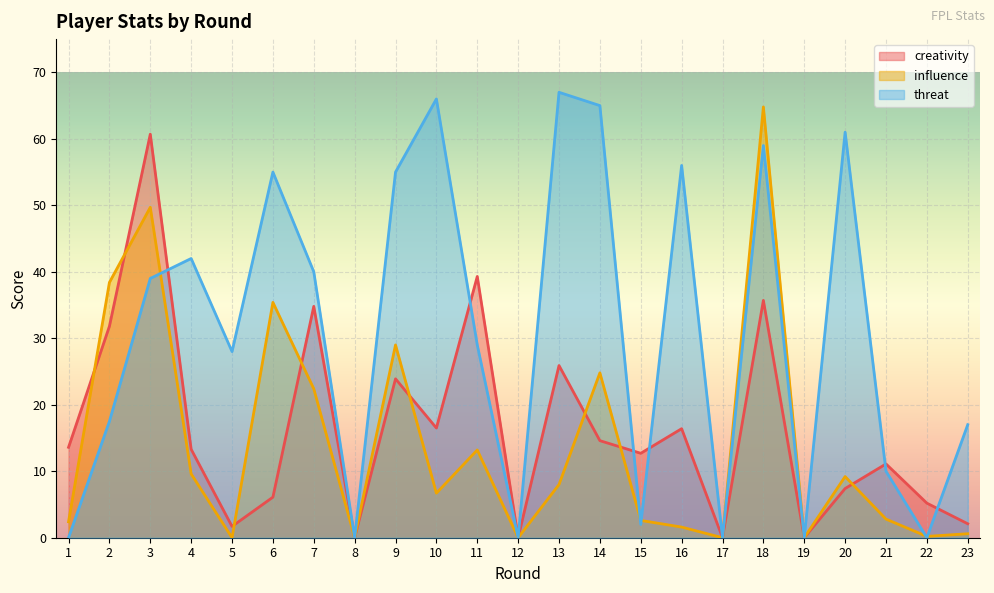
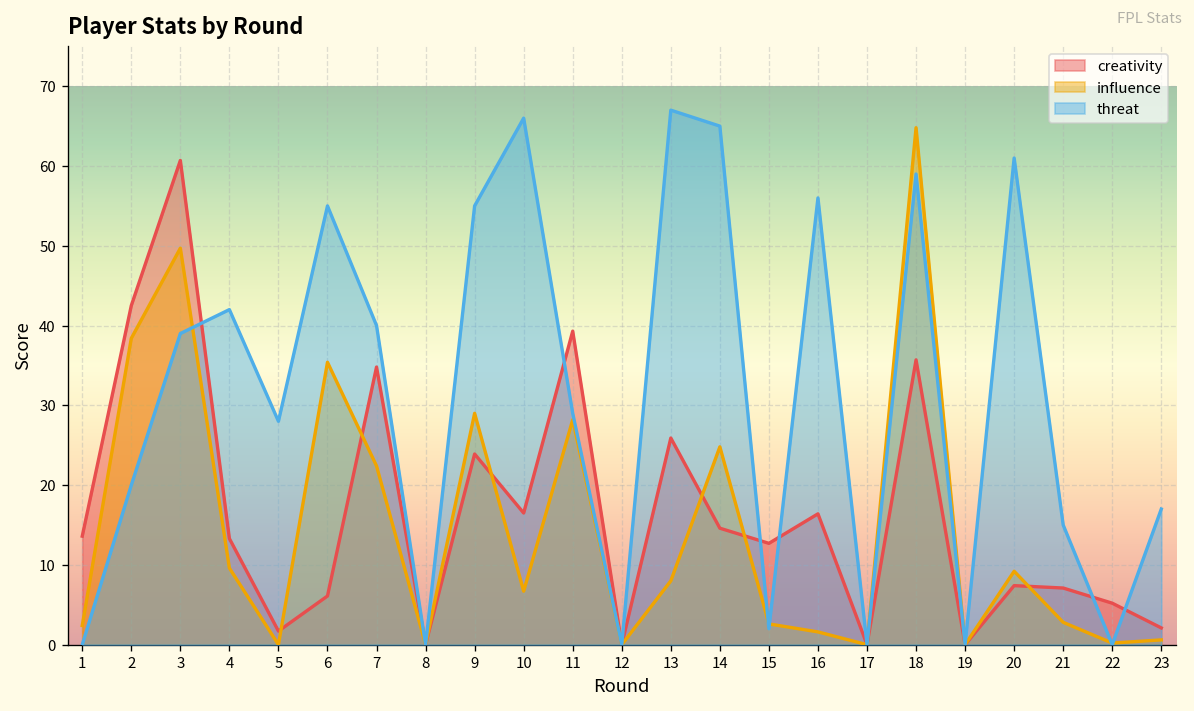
creativity, 2: 32 -> 43
threat, 2: 18 -> 20
influence, 11: 13 -> 28
creativity, 21: 11 -> 7
threat, 21: 10 -> 15
